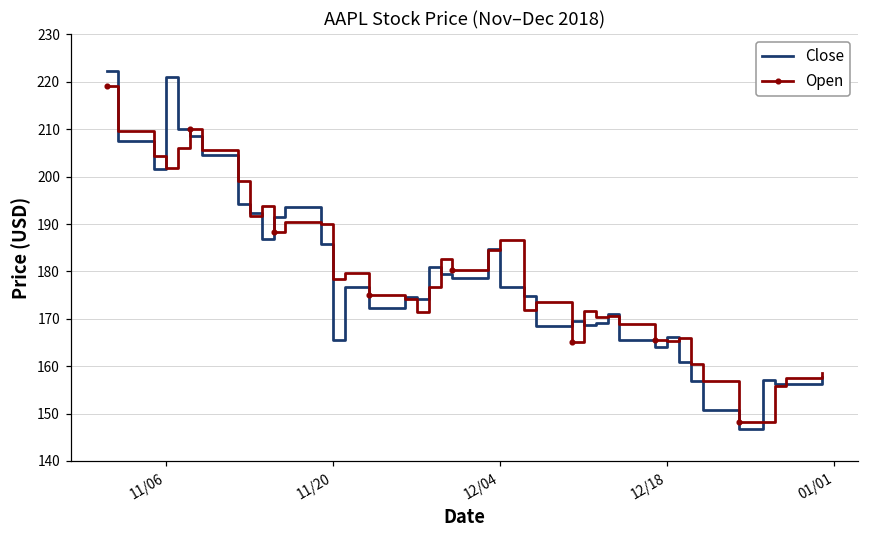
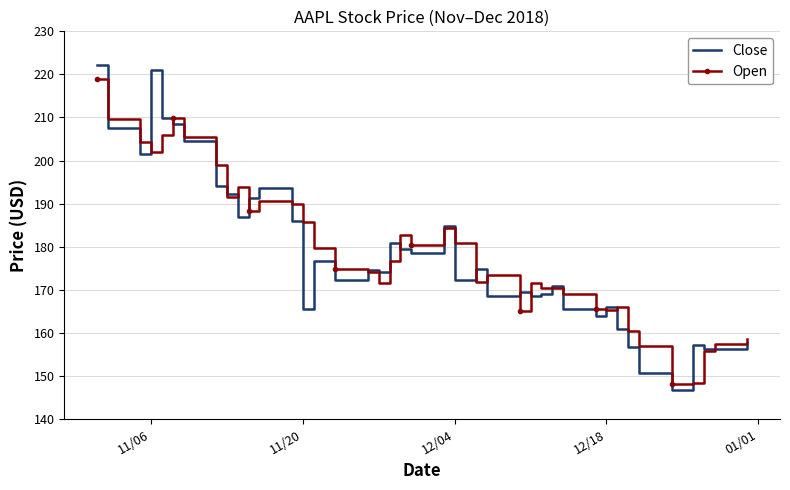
Open, 11/20: 178 -> 186
Close, 12/04: 177 -> 172
Open, 12/04: 187 -> 181
